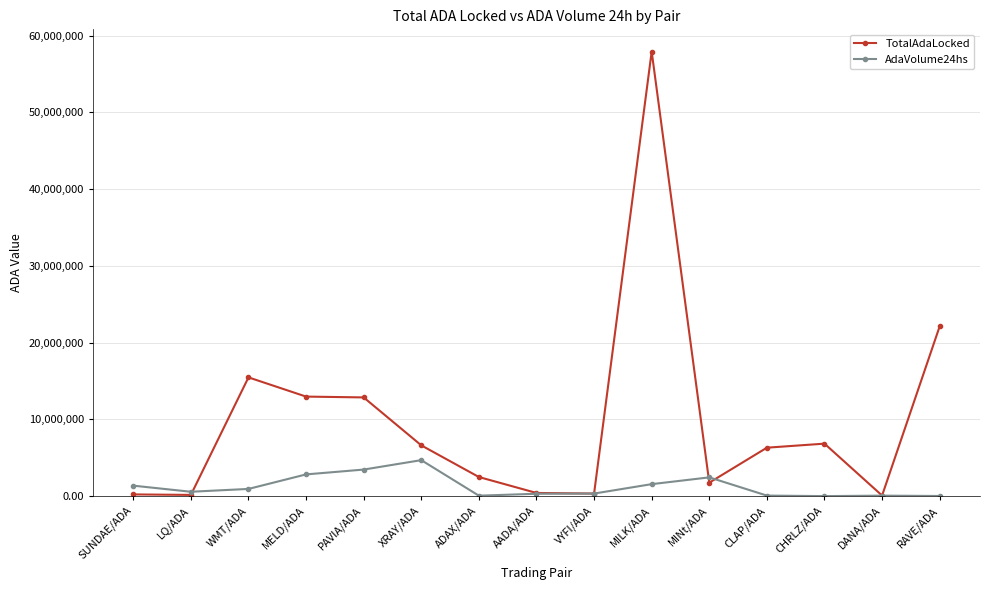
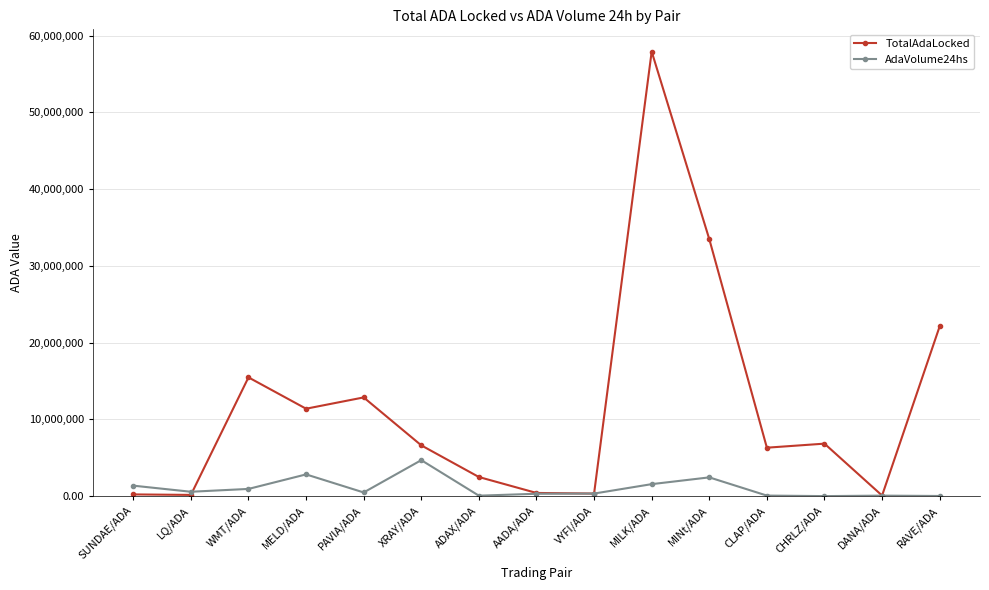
TotalAdaLocked, MELD/ADA: 13,000,000 -> 11,000,000
AdaVolume24hs, PAVIA/ADA: 3,000,000 -> 0
TotalAdaLocked, MINt/ADA: 2,000,000 -> 33,000,000
